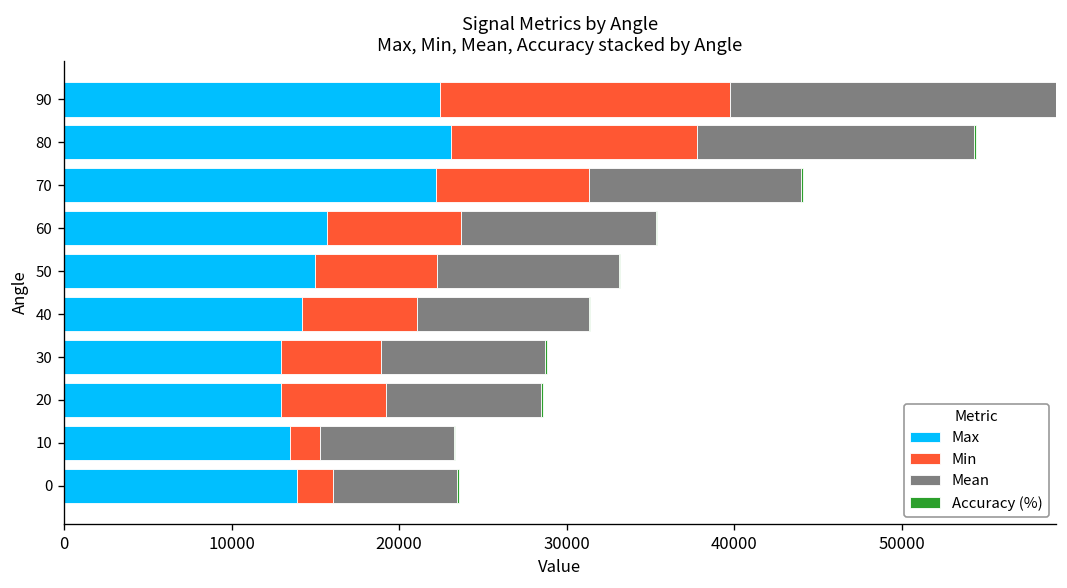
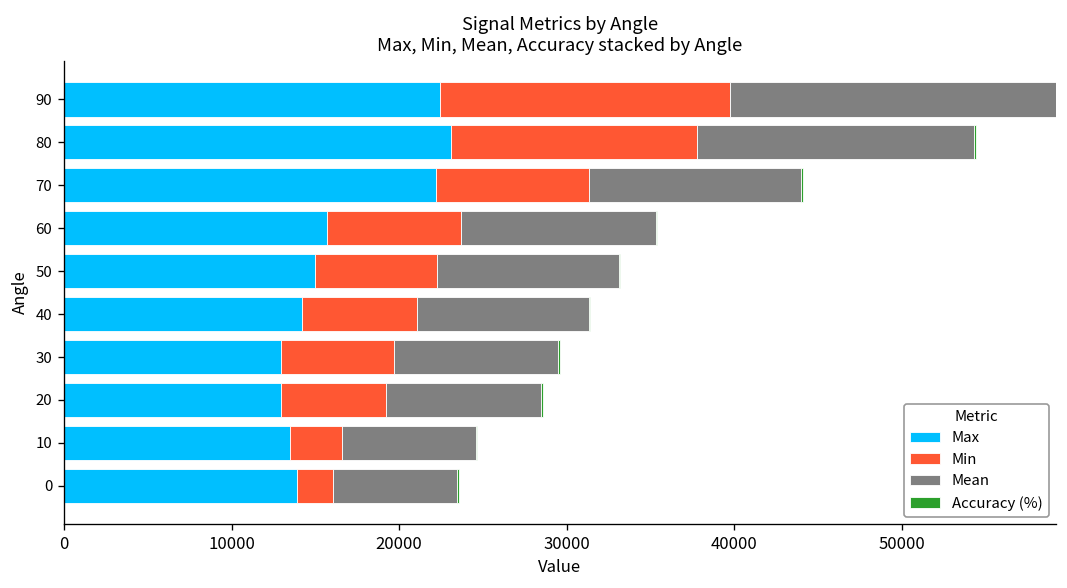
Min, 30: 6000 -> 6800
Min, 10: 1800 -> 3100
